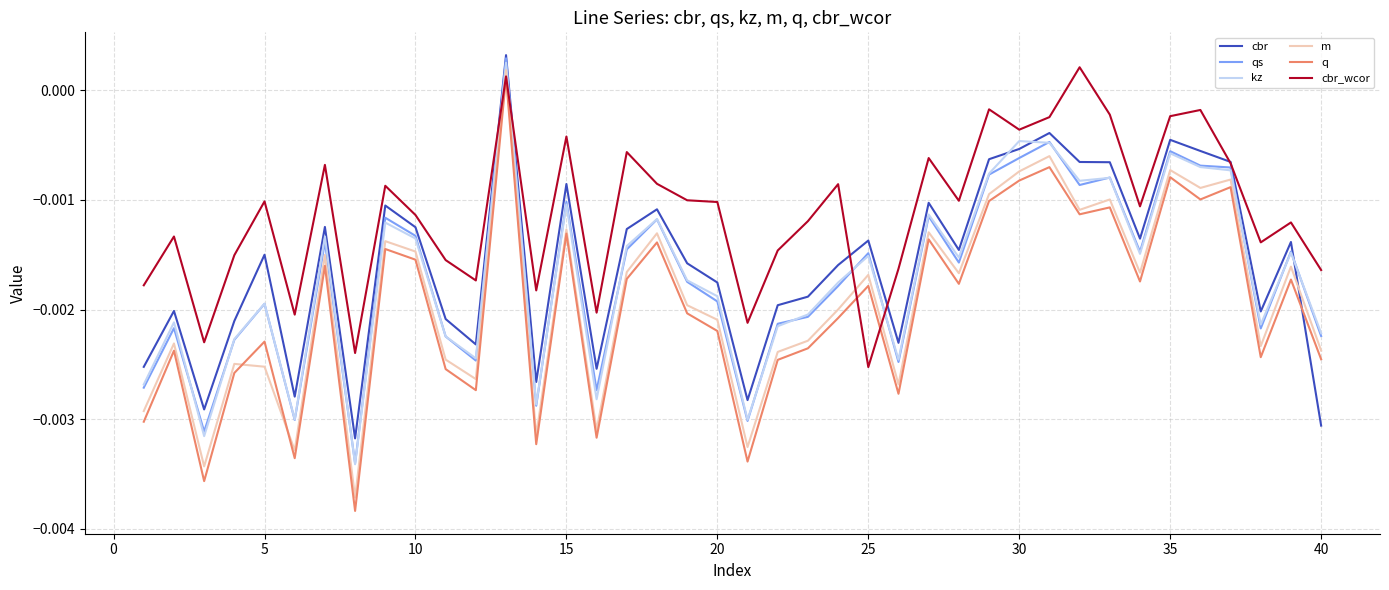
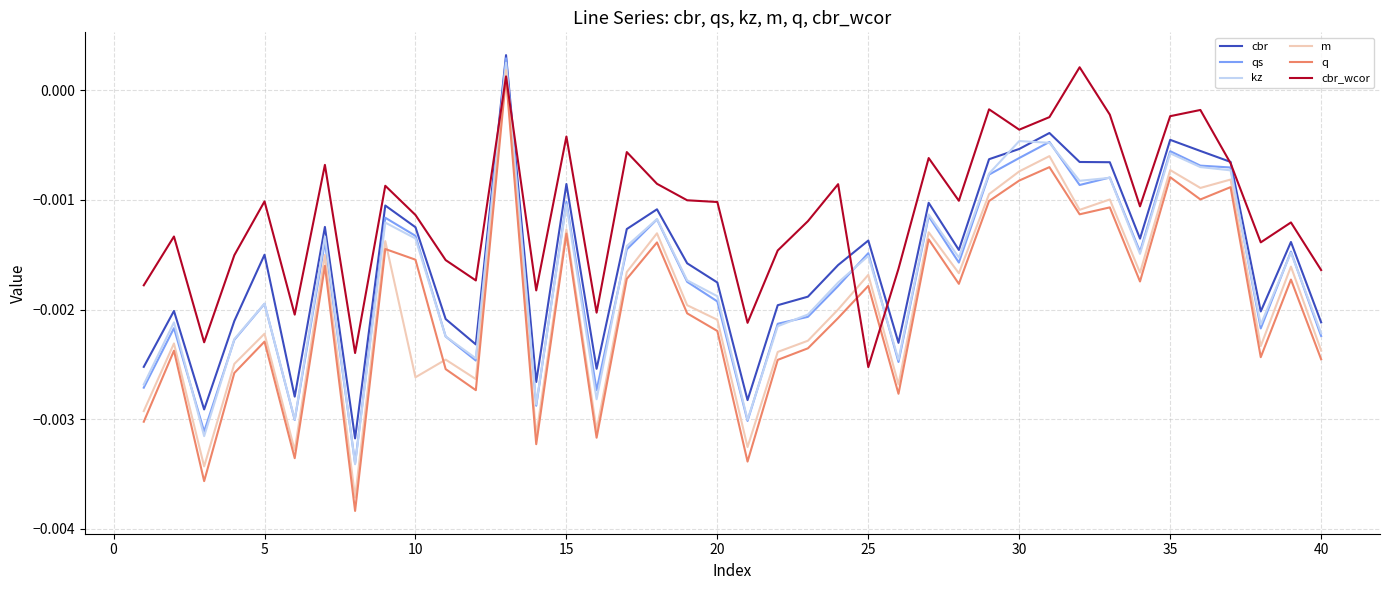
m, 5: -0.00252 -> -0.00222
m, 10: -0.00147 -> -0.00262
cbr, 40: -0.00306 -> -0.00212
